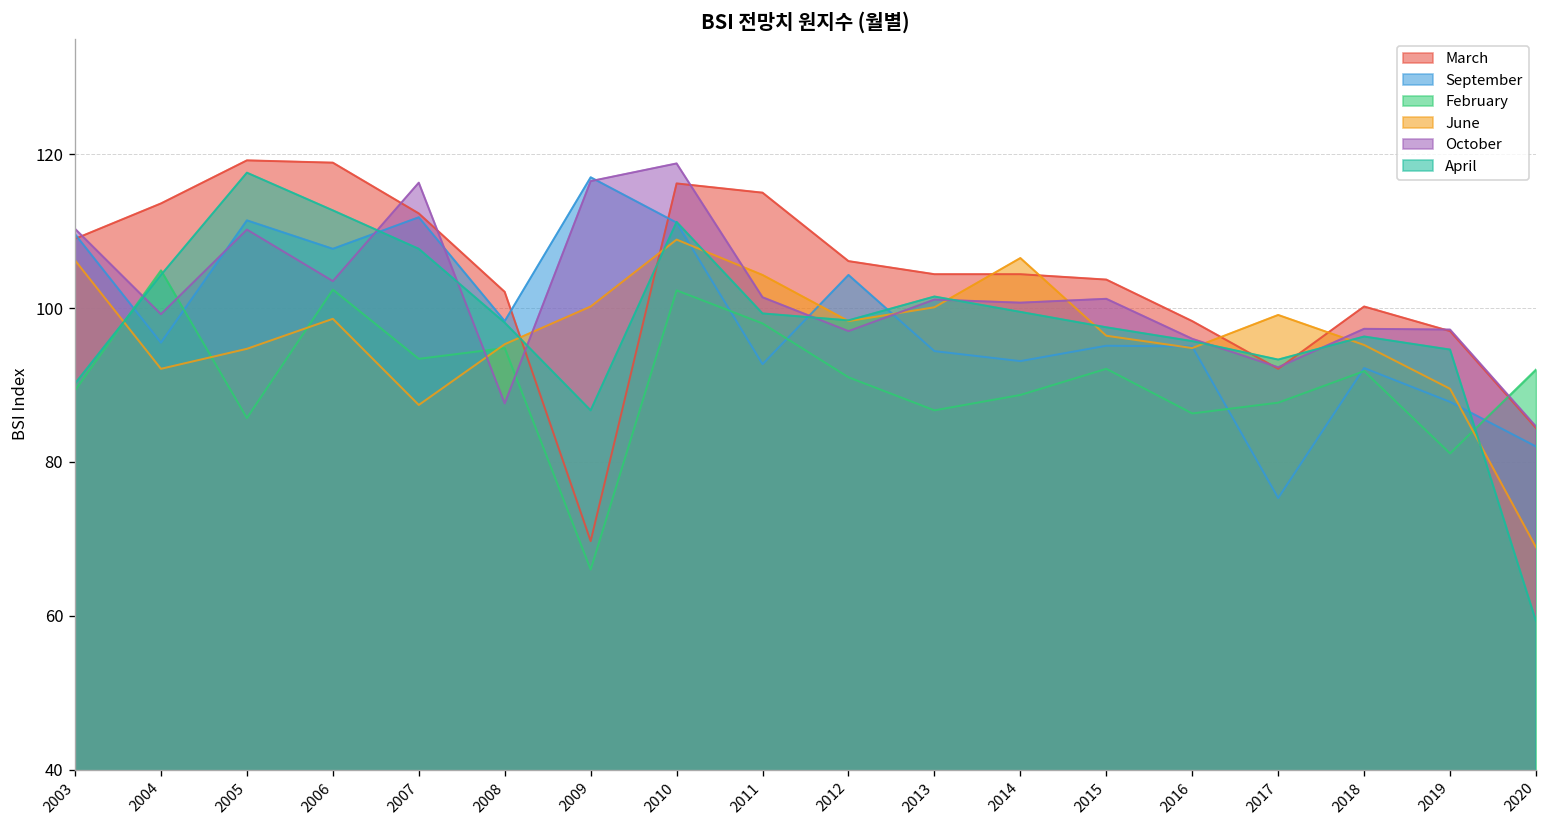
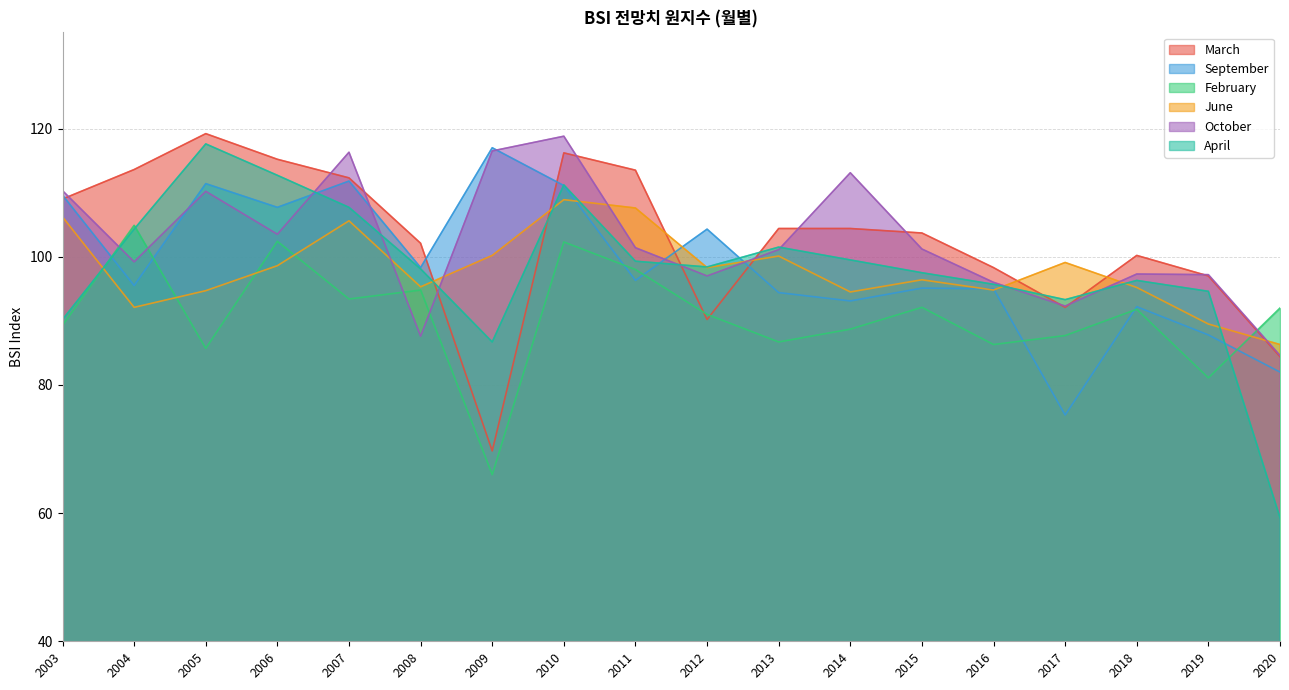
March, 2006: 119 -> 115
June, 2007: 87 -> 106
March, 2011: 115 -> 114
September, 2011: 93 -> 96
June, 2011: 104 -> 108
March, 2012: 106 -> 90
June, 2014: 107 -> 95
October, 2014: 101 -> 113
June, 2020: 69 -> 86
